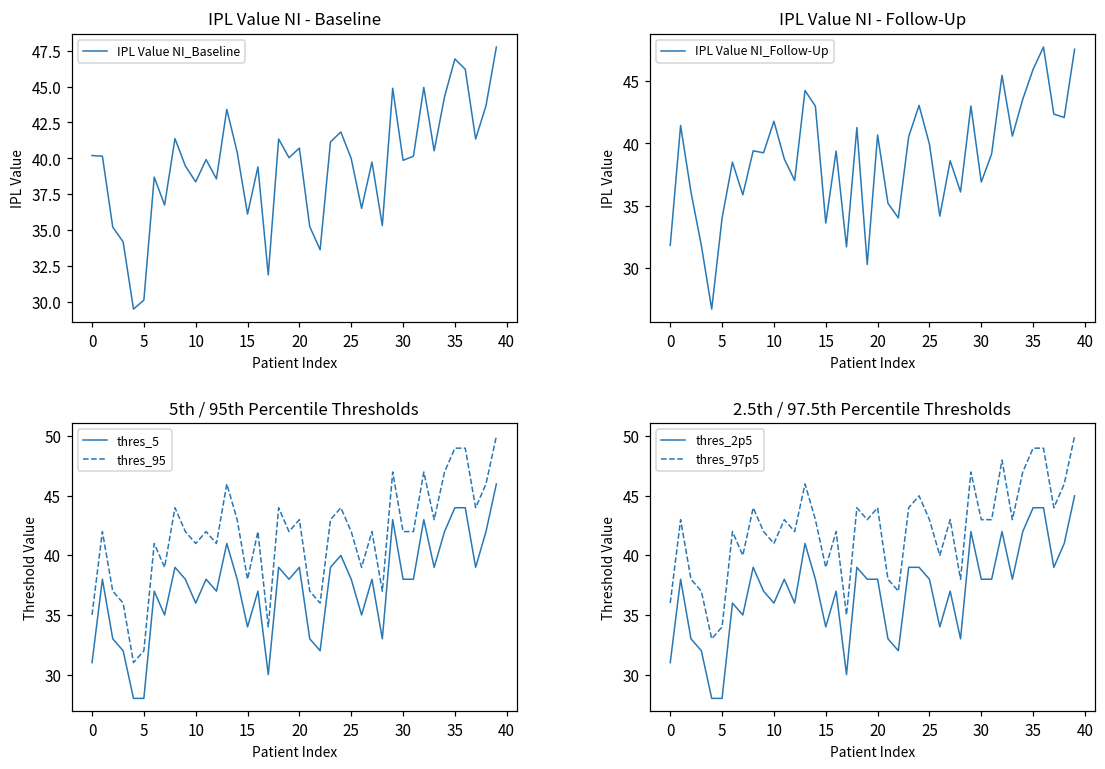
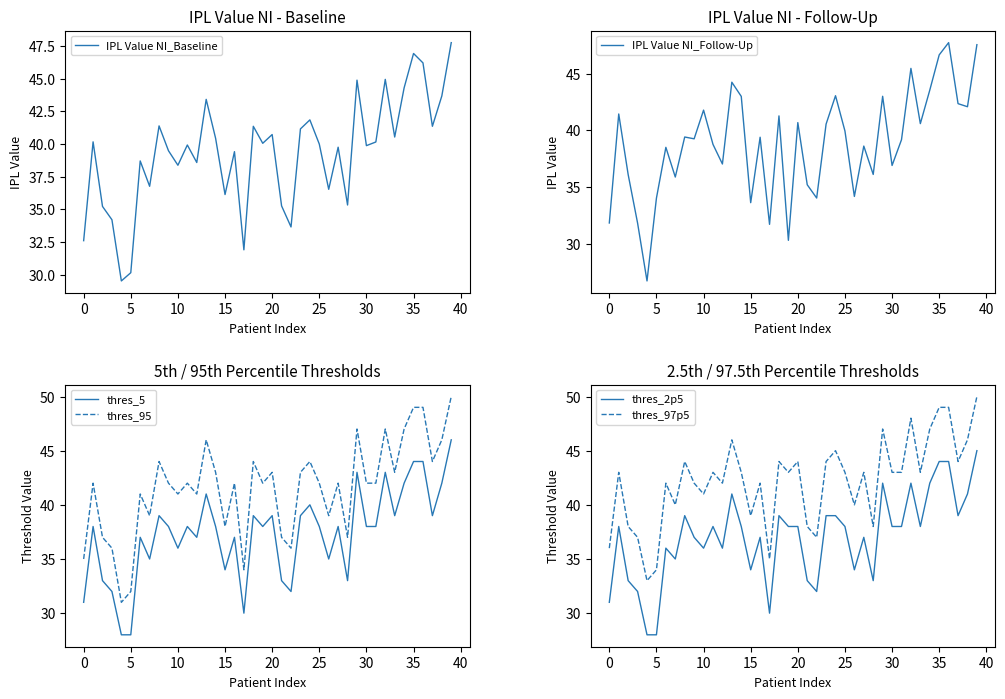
IPL Value NI - Baseline, 0: 40.2 -> 32.6
IPL Value NI - Follow-Up, 35: 45.9 -> 46.7
